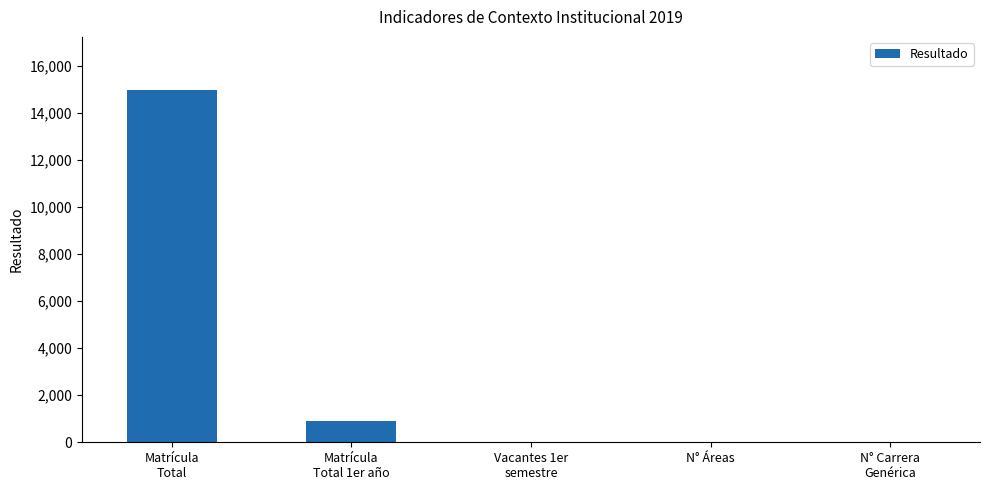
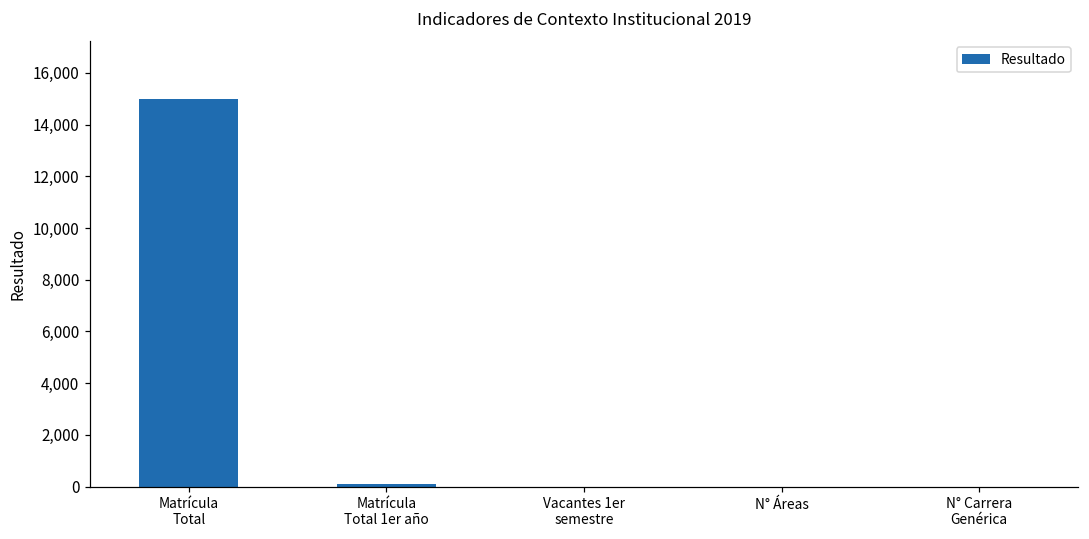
Matrícula Total 1er año: 900 -> 100
